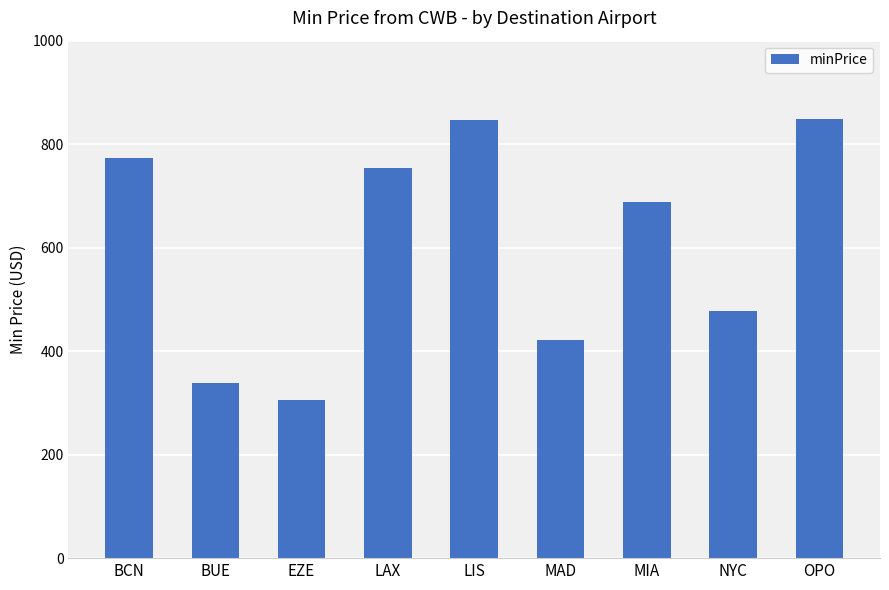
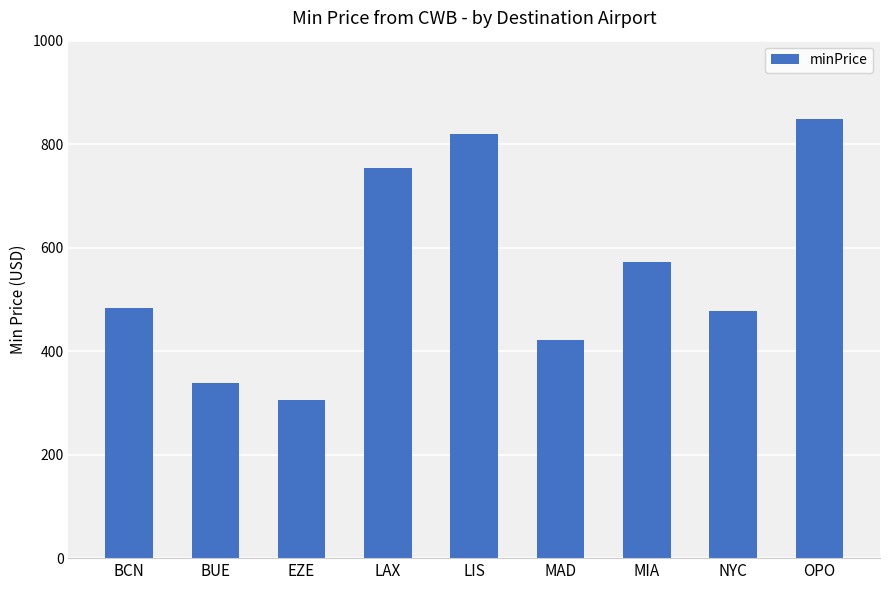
BCN: 770 -> 480
LIS: 850 -> 820
MIA: 690 -> 570
